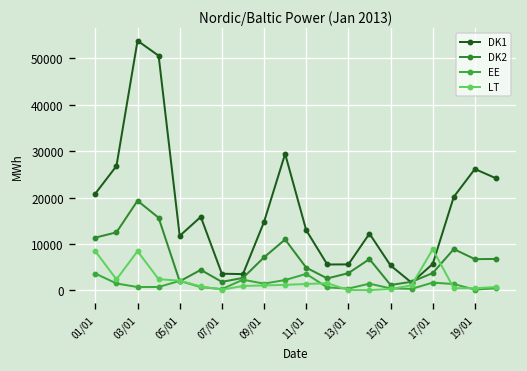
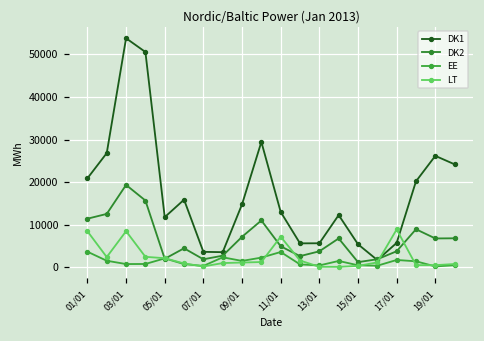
LT, 11/01: 1000 -> 7000
